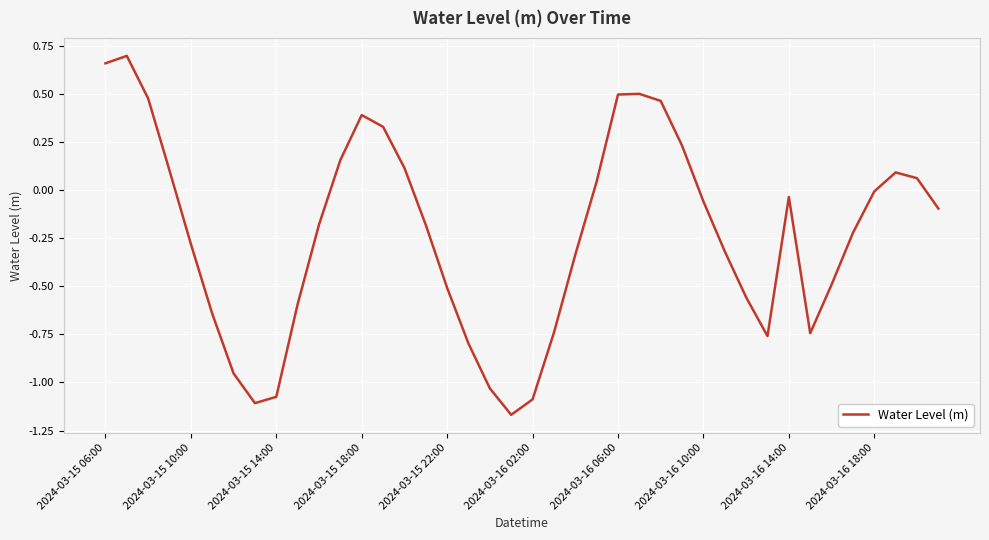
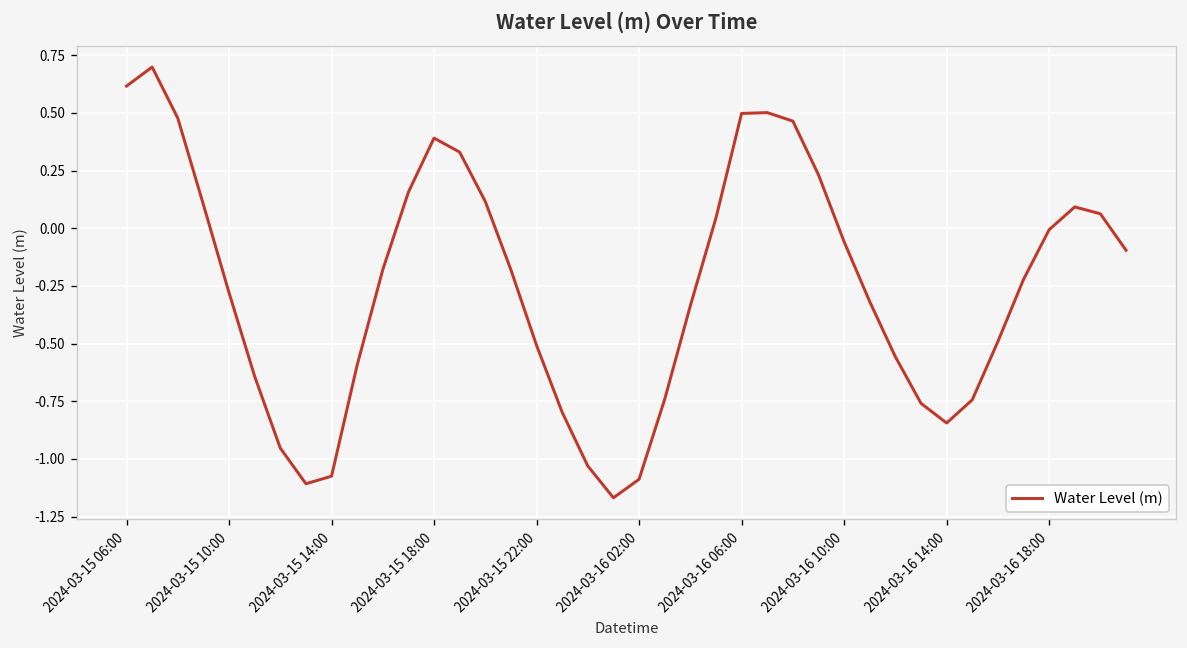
2024-03-15 06:00: 0.66 -> 0.62
2024-03-16 14:00: -0.04 -> -0.84
